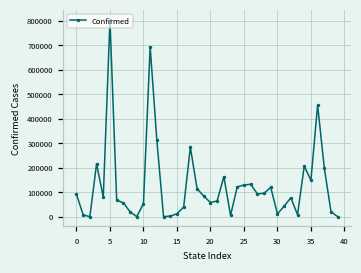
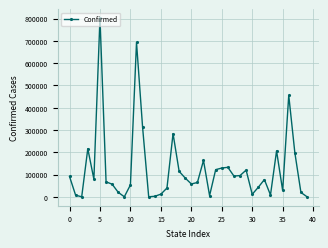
35: 150000 -> 30000
